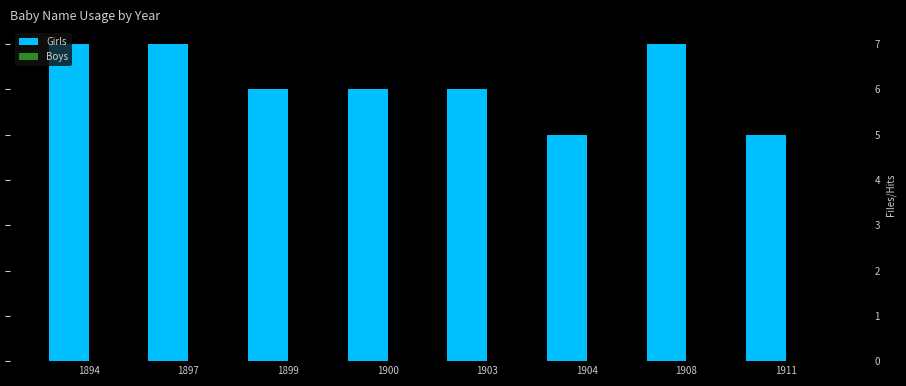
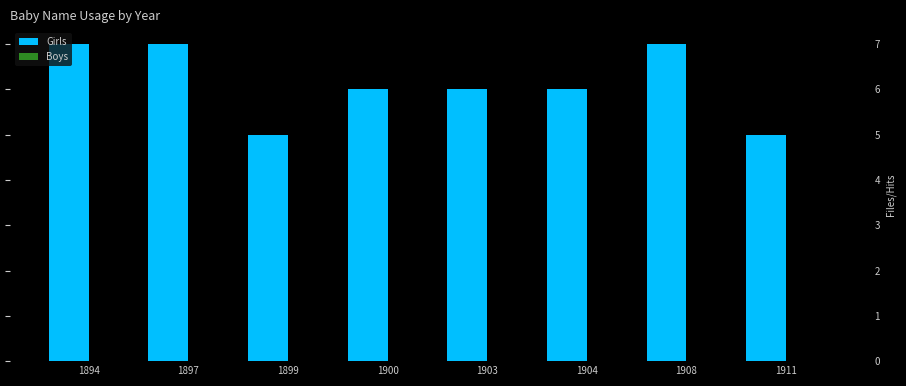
Girls, 1899: 6 -> 5
Girls, 1904: 5 -> 6
